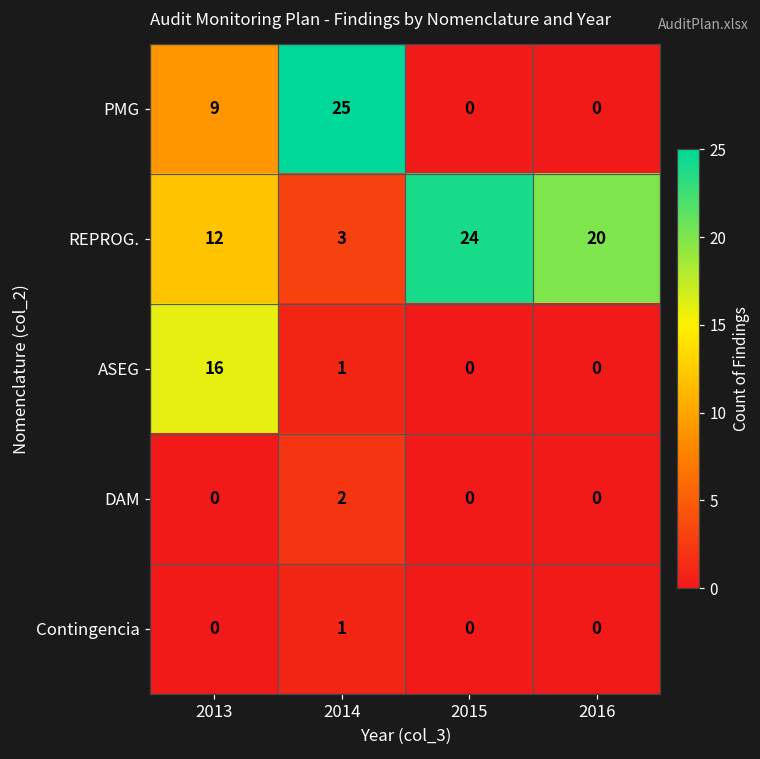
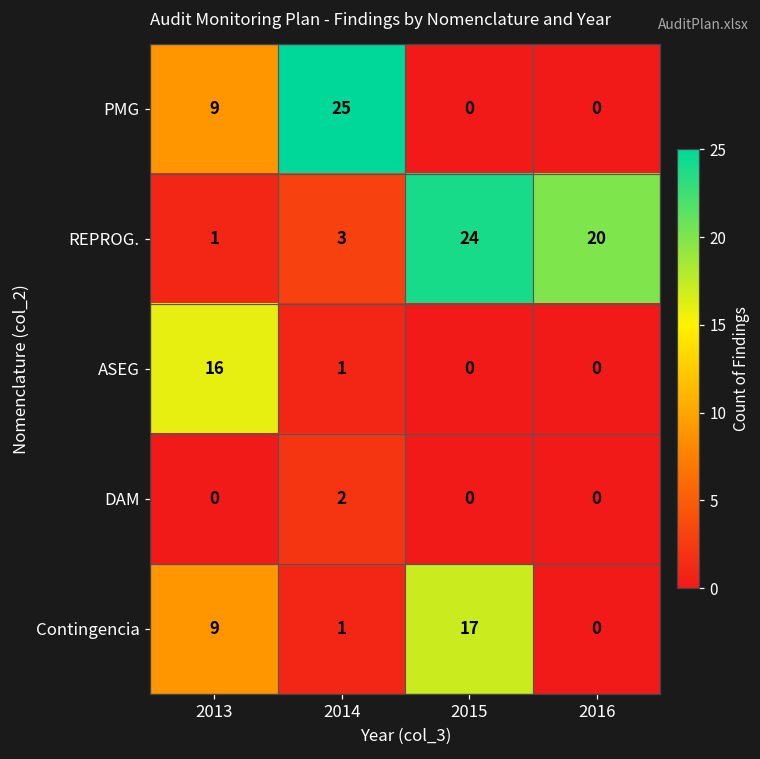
REPROG., 2013: 12 -> 1
Contingencia, 2013: 0 -> 9
Contingencia, 2015: 0 -> 17
